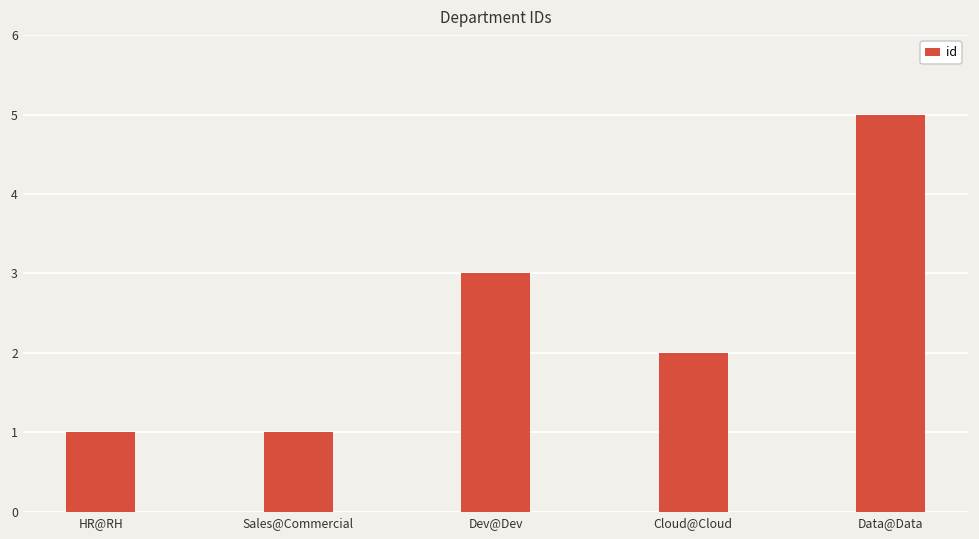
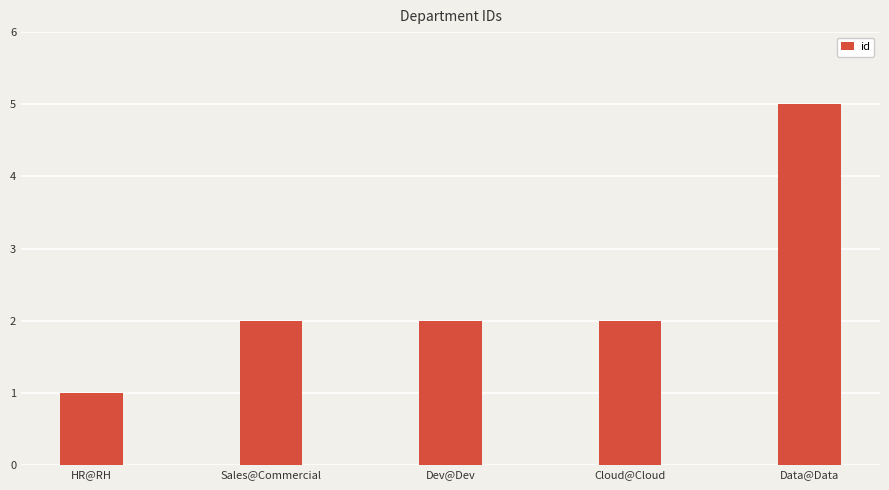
Sales@Commercial: 1 -> 2
Dev@Dev: 3 -> 2
